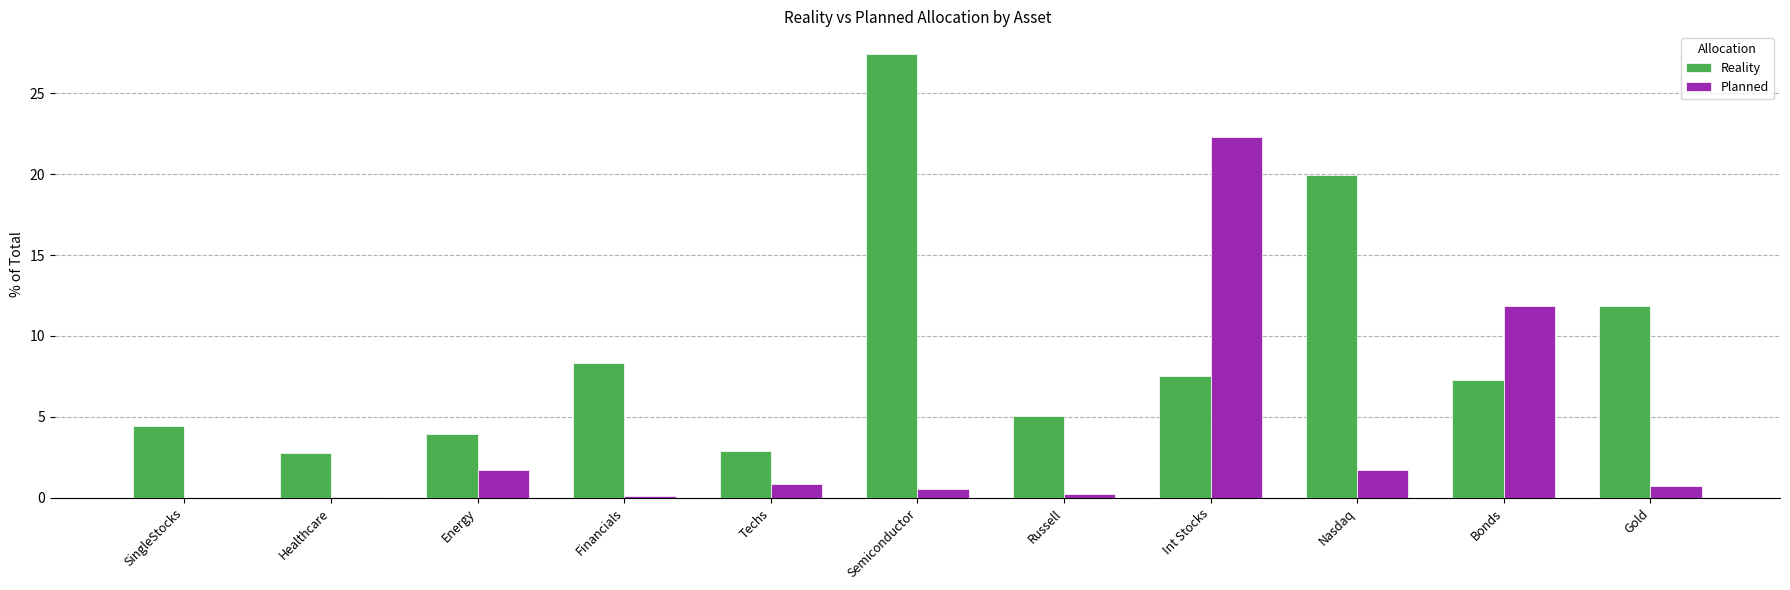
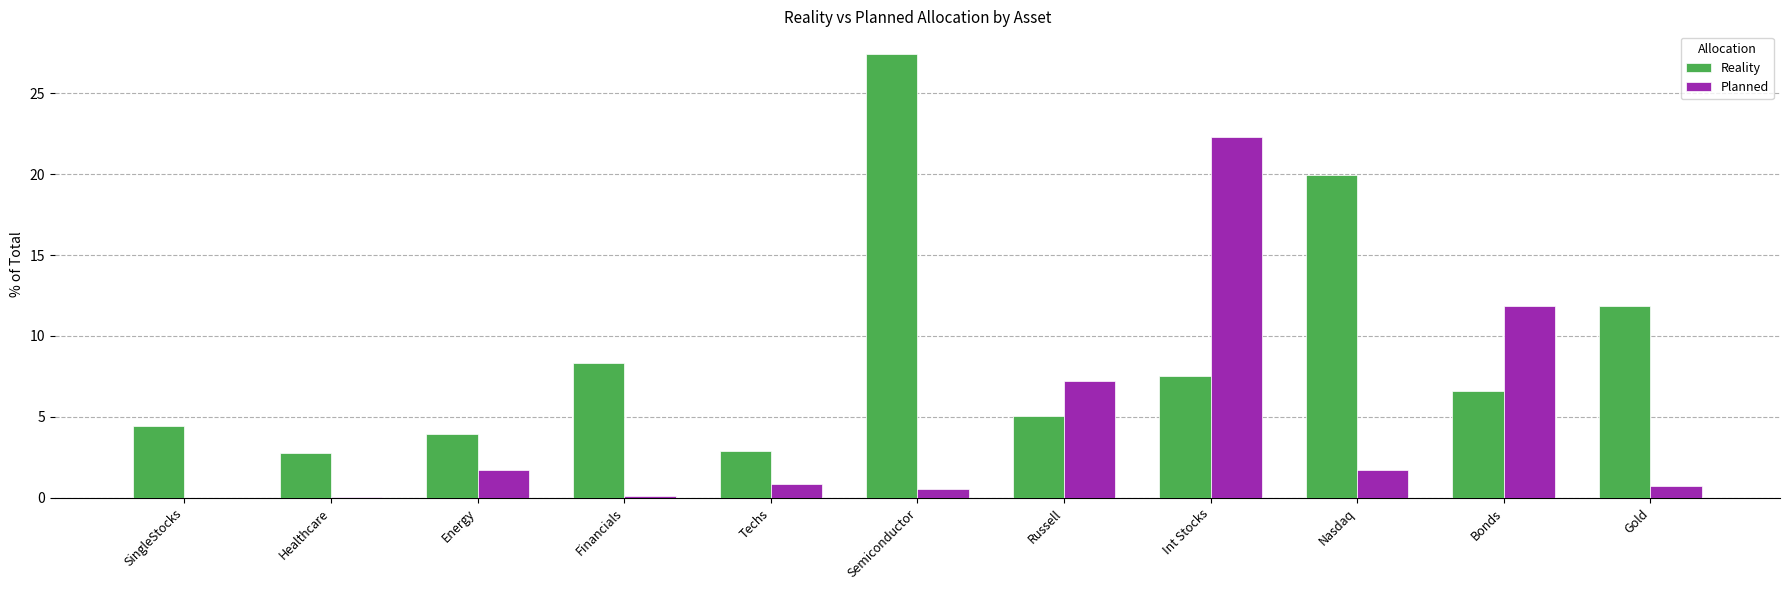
Planned, Russell: 0.2 -> 7.2
Reality, Bonds: 7.3 -> 6.6
